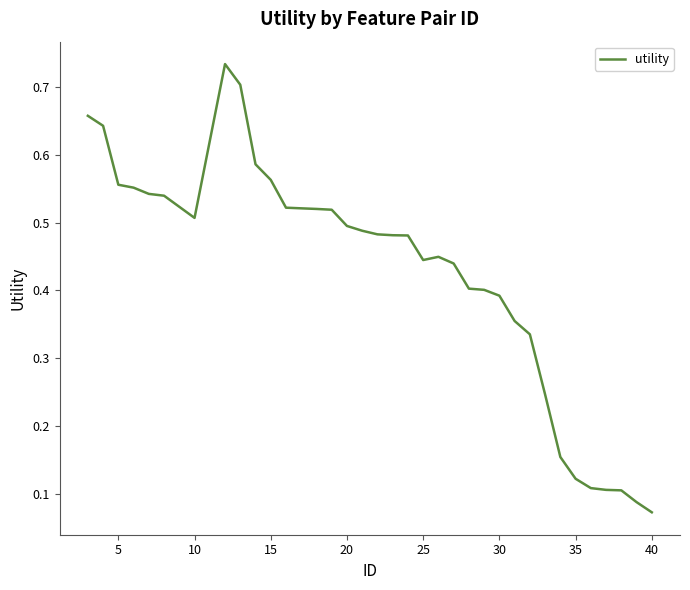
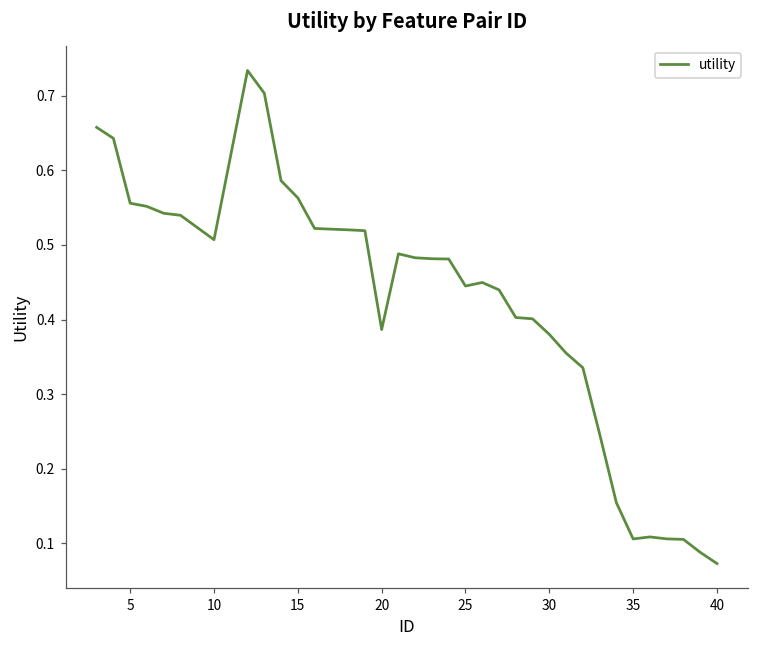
20: 0.50 -> 0.39
30: 0.39 -> 0.38
35: 0.12 -> 0.11
